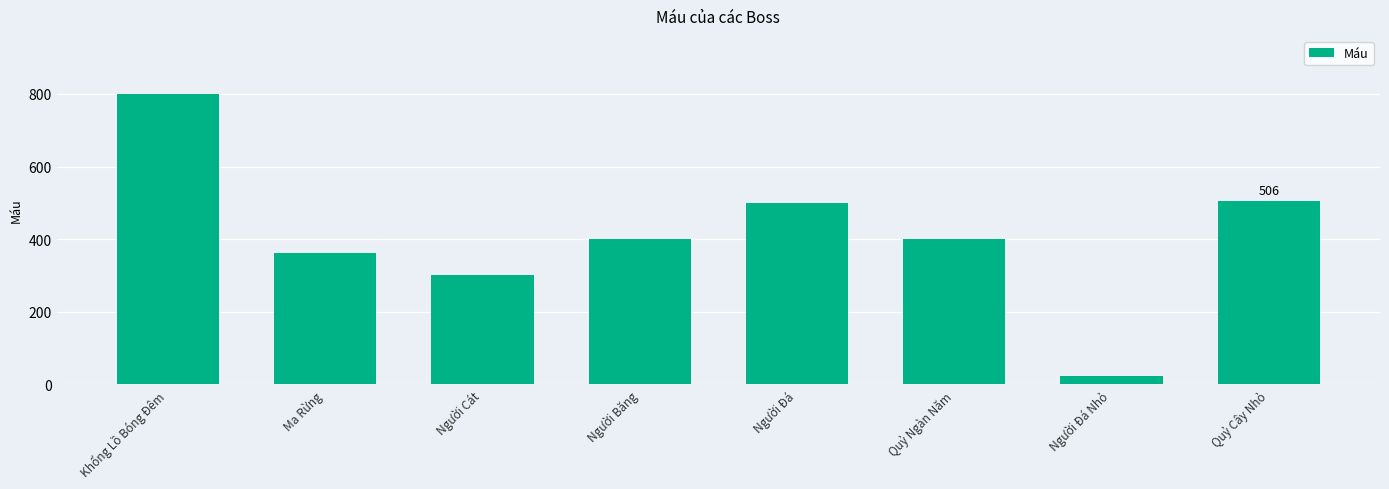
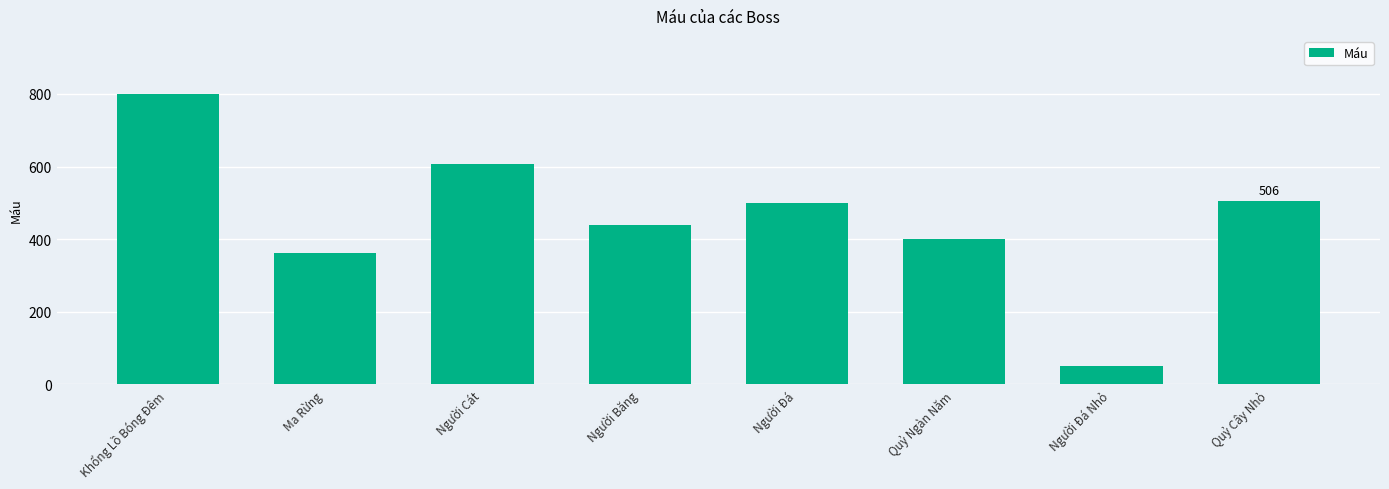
Người Cát: 300 -> 610
Người Băng: 400 -> 440
Người Đá Nhỏ: 20 -> 50
